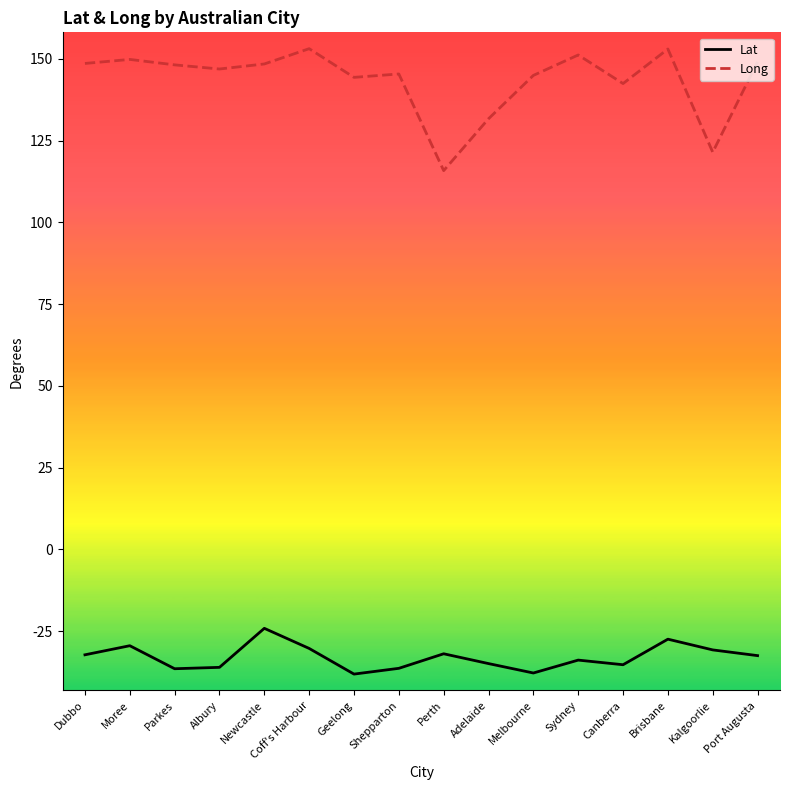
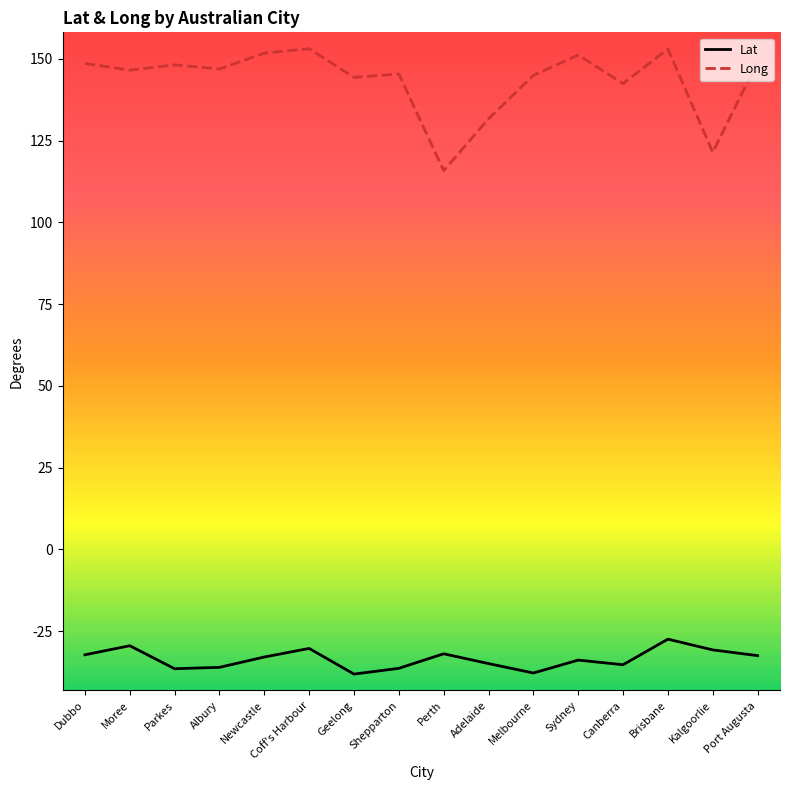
Long, Moree: 150 -> 147
Lat, Newcastle: -24 -> -33
Long, Newcastle: 148 -> 152
